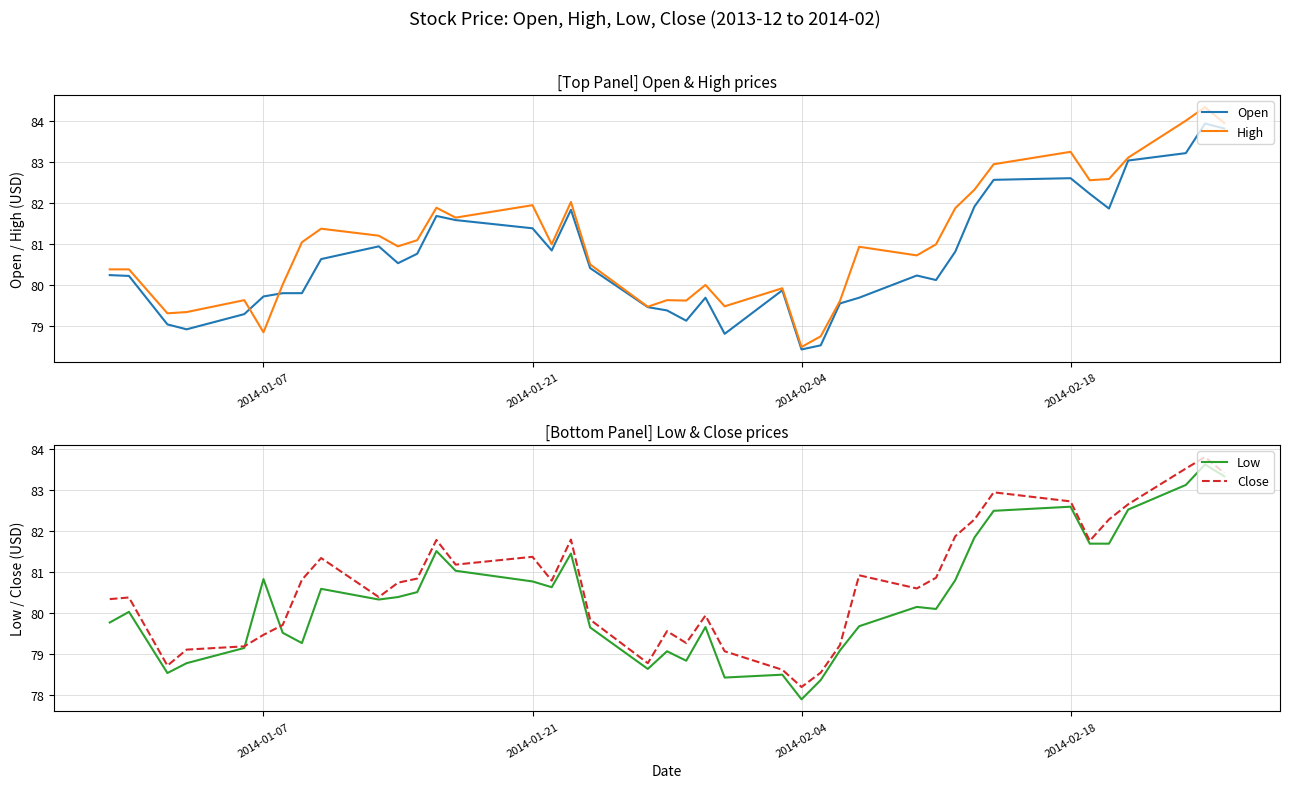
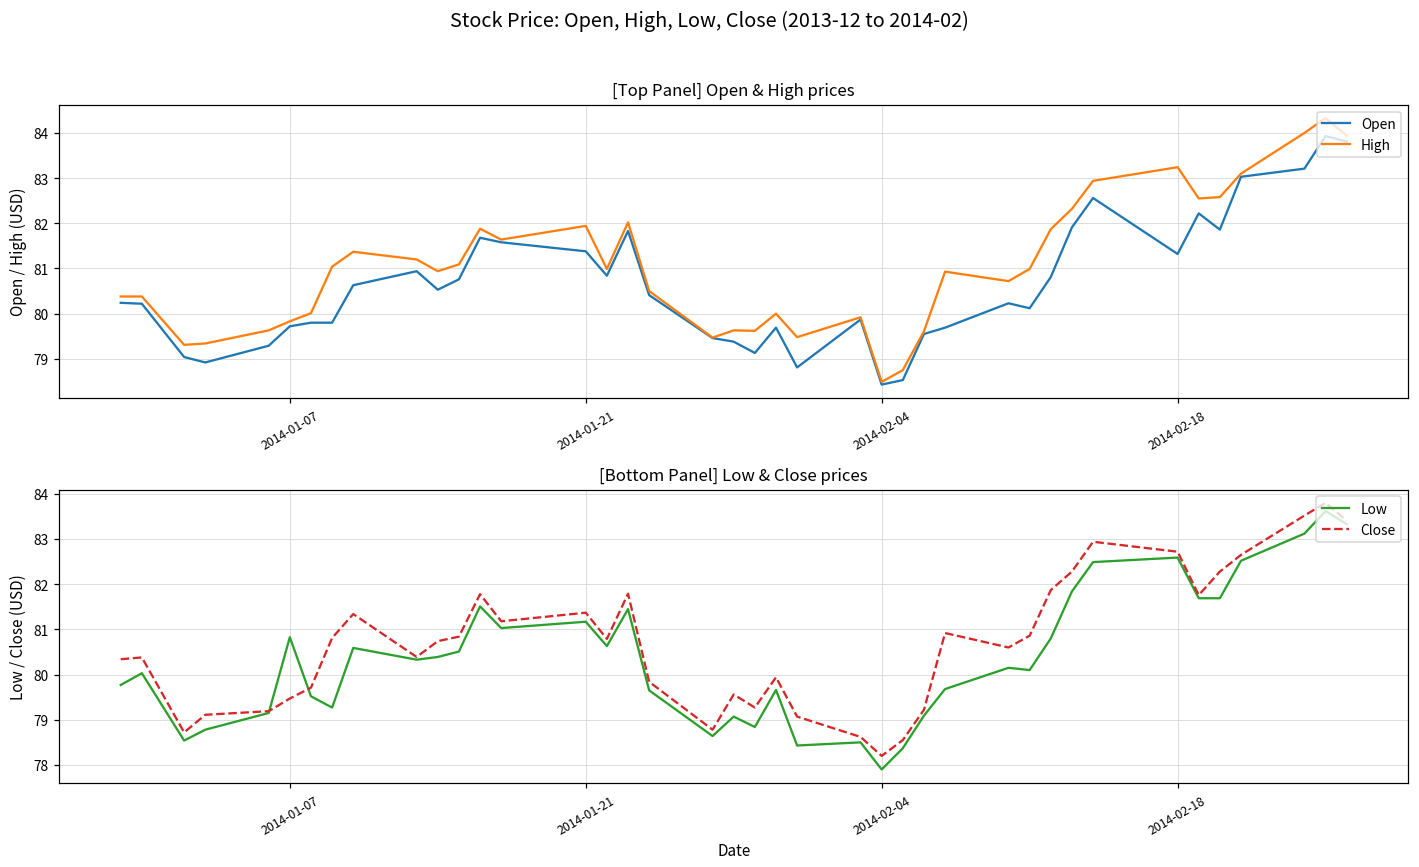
[Top Panel] Open & High prices, High, 2014-01-07: 78.8 -> 79.8
[Top Panel] Open & High prices, Open, 2014-02-18: 82.6 -> 81.3
[Bottom Panel] Low & Close prices, Low, 2014-01-21: 80.8 -> 81.2
